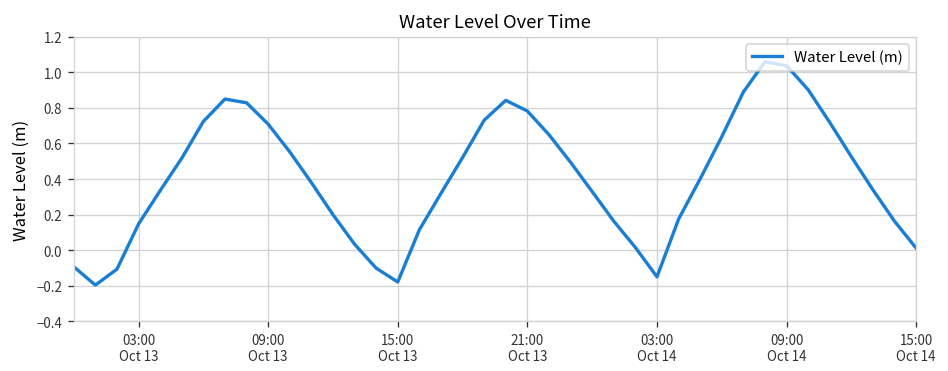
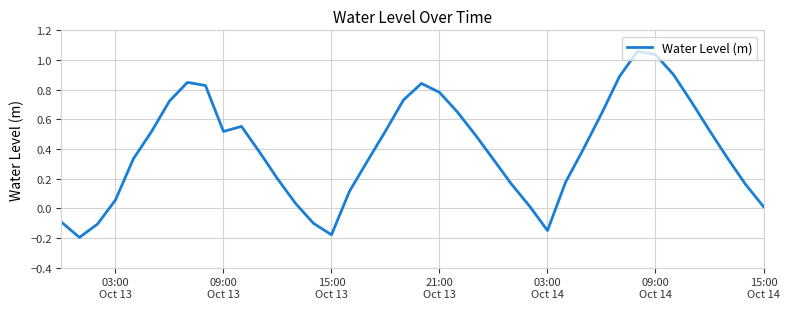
03:00 Oct 13: 0.15 -> 0.06
09:00 Oct 13: 0.71 -> 0.52
